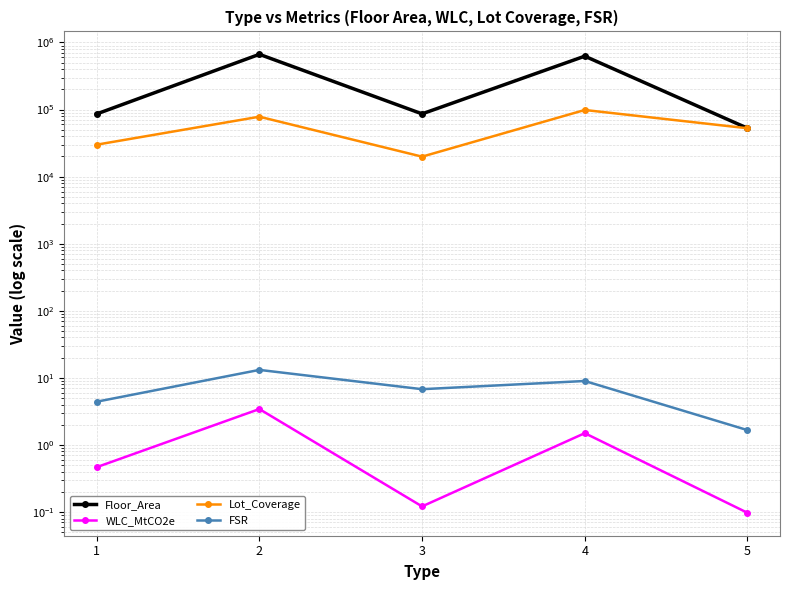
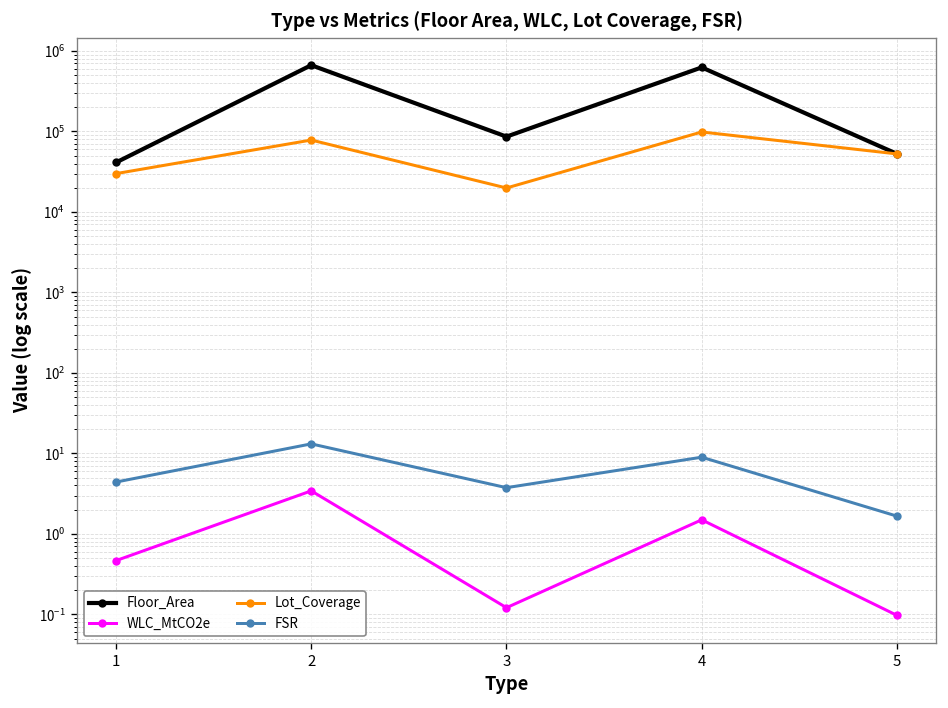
Floor_Area, 1: 90000 -> 40000
FSR, 3: 7 -> 4
